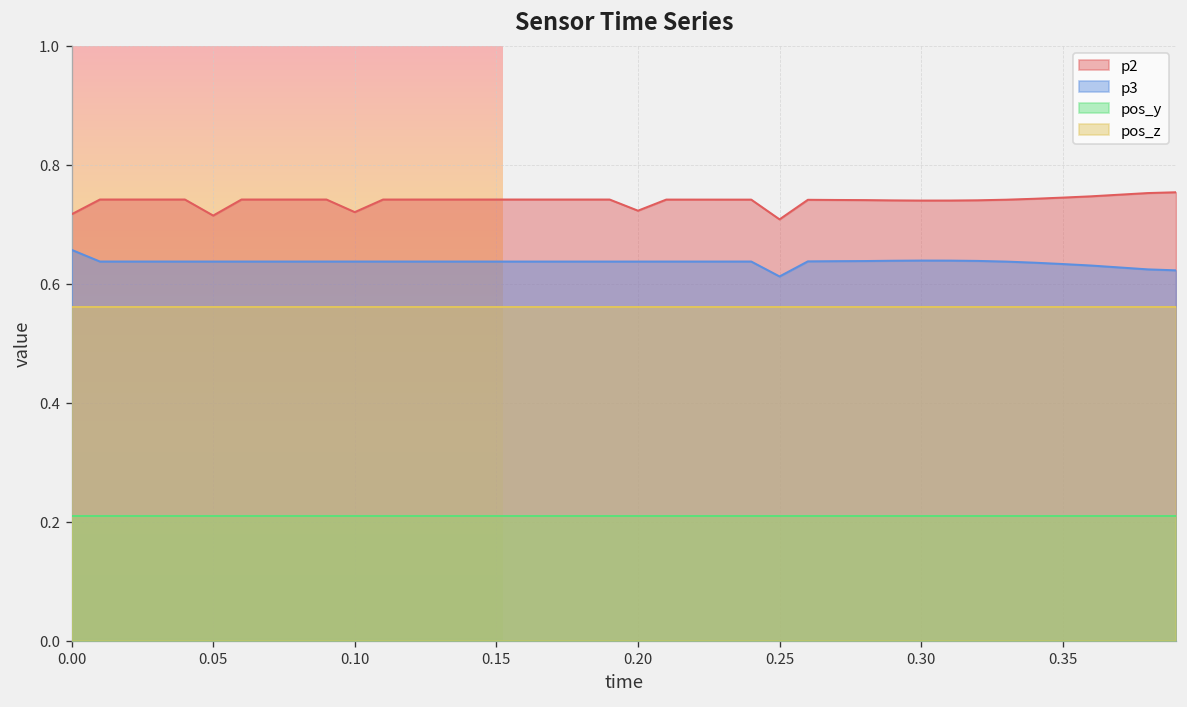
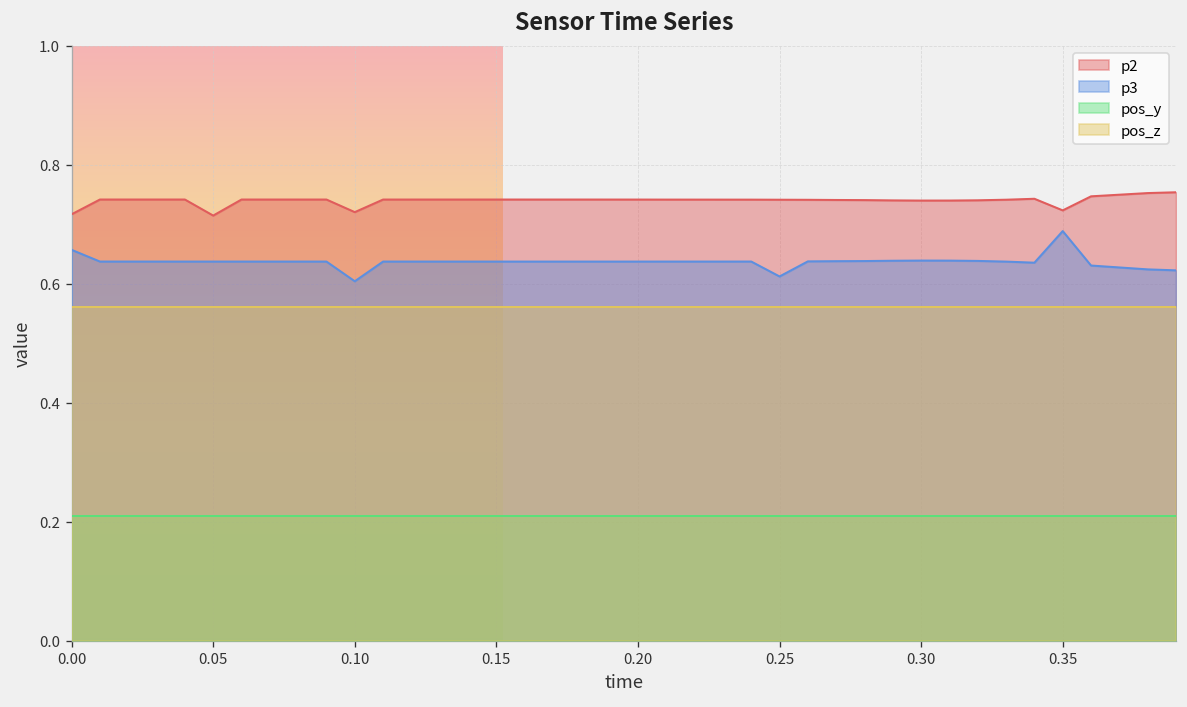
p3, 0.10: 0.64 -> 0.60
p2, 0.20: 0.72 -> 0.74
p2, 0.25: 0.71 -> 0.74
p2, 0.35: 0.74 -> 0.72
p3, 0.35: 0.63 -> 0.69
